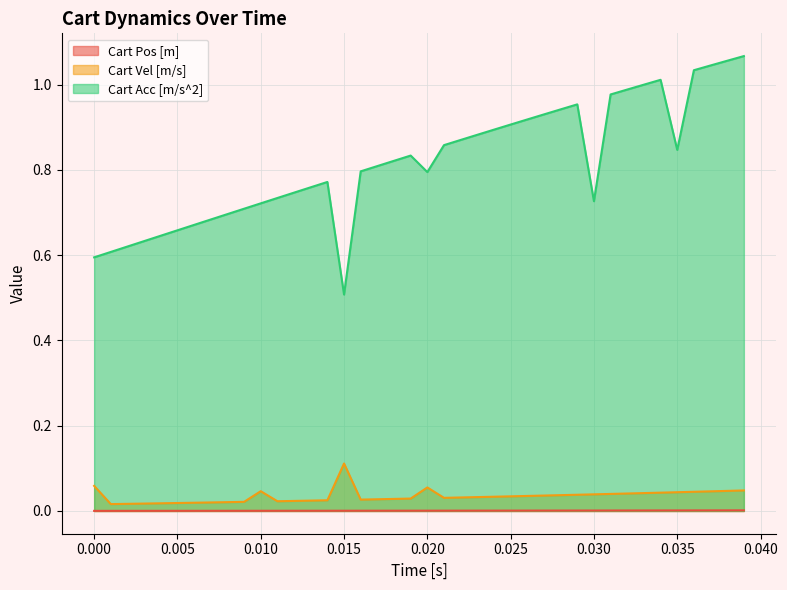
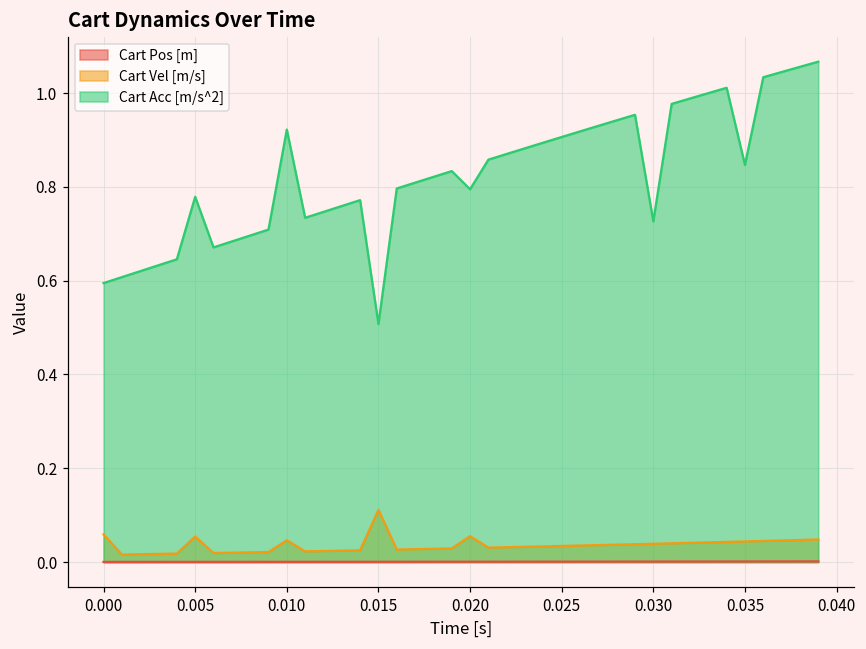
Cart Vel [m/s], 0.005: 0.02 -> 0.05
Cart Acc [m/s^2], 0.005: 0.66 -> 0.78
Cart Acc [m/s^2], 0.010: 0.72 -> 0.92
